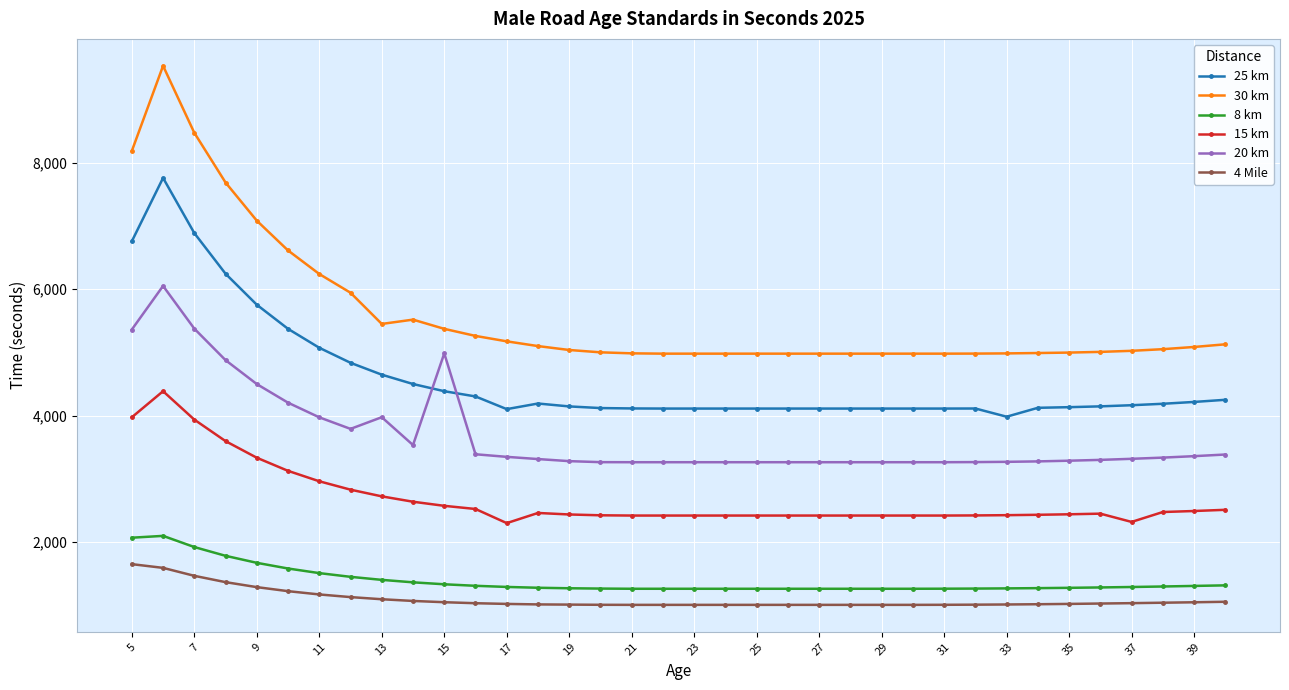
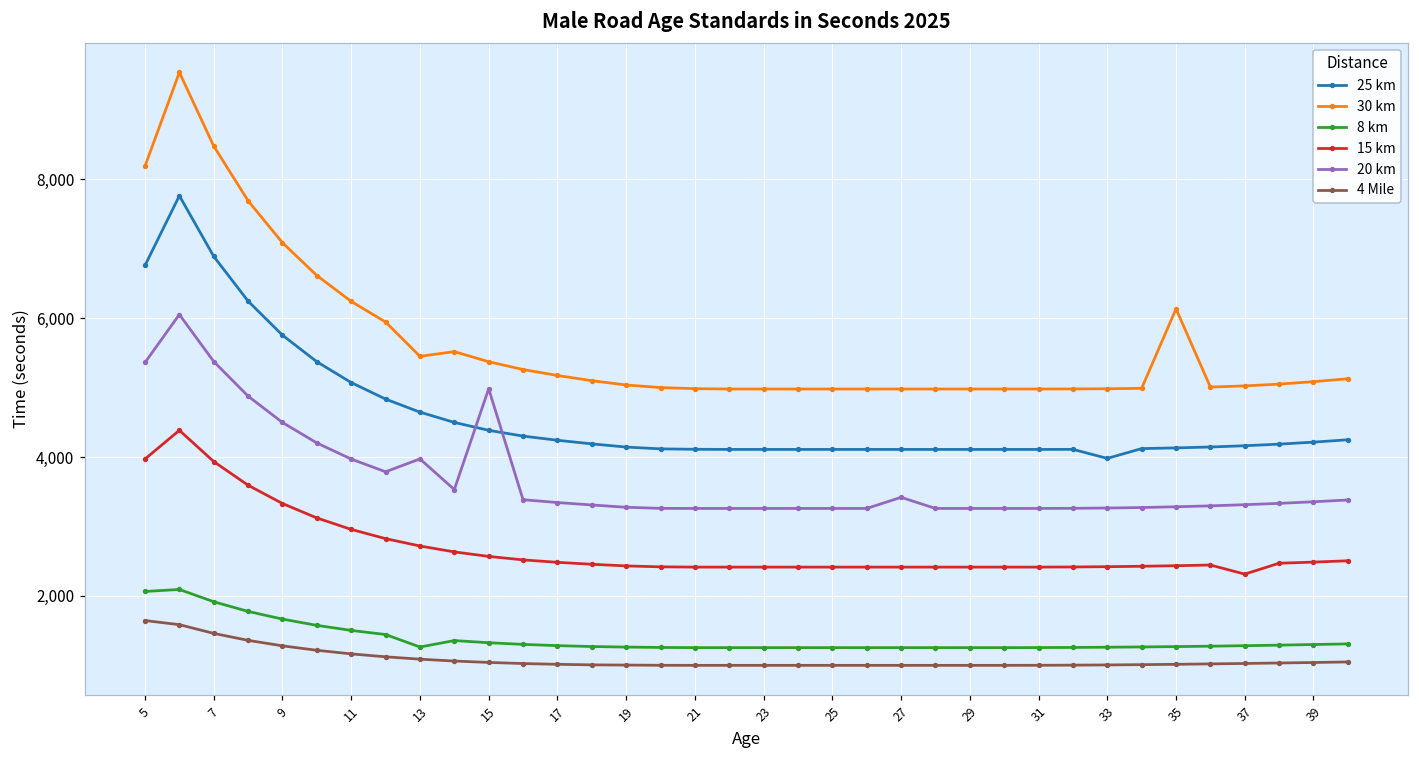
8 km, 13: 1,400 -> 1,300
25 km, 17: 4,100 -> 4,200
15 km, 17: 2,300 -> 2,500
20 km, 27: 3,300 -> 3,400
30 km, 35: 5,000 -> 6,100
